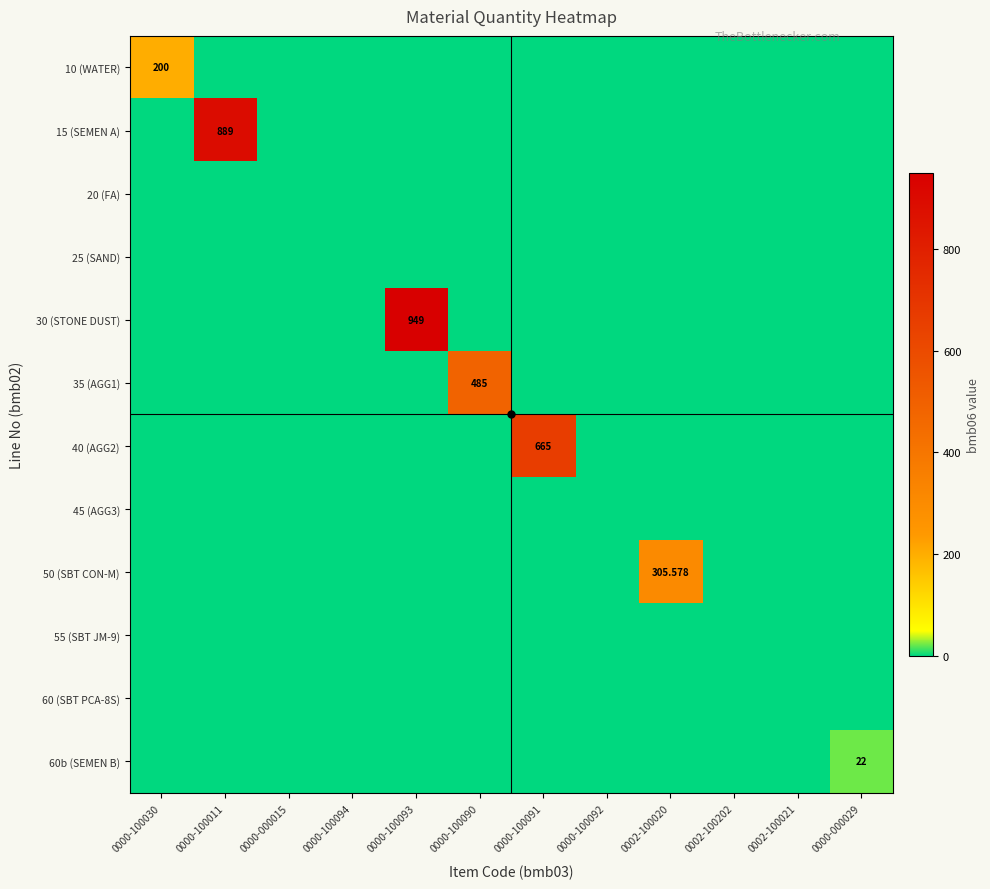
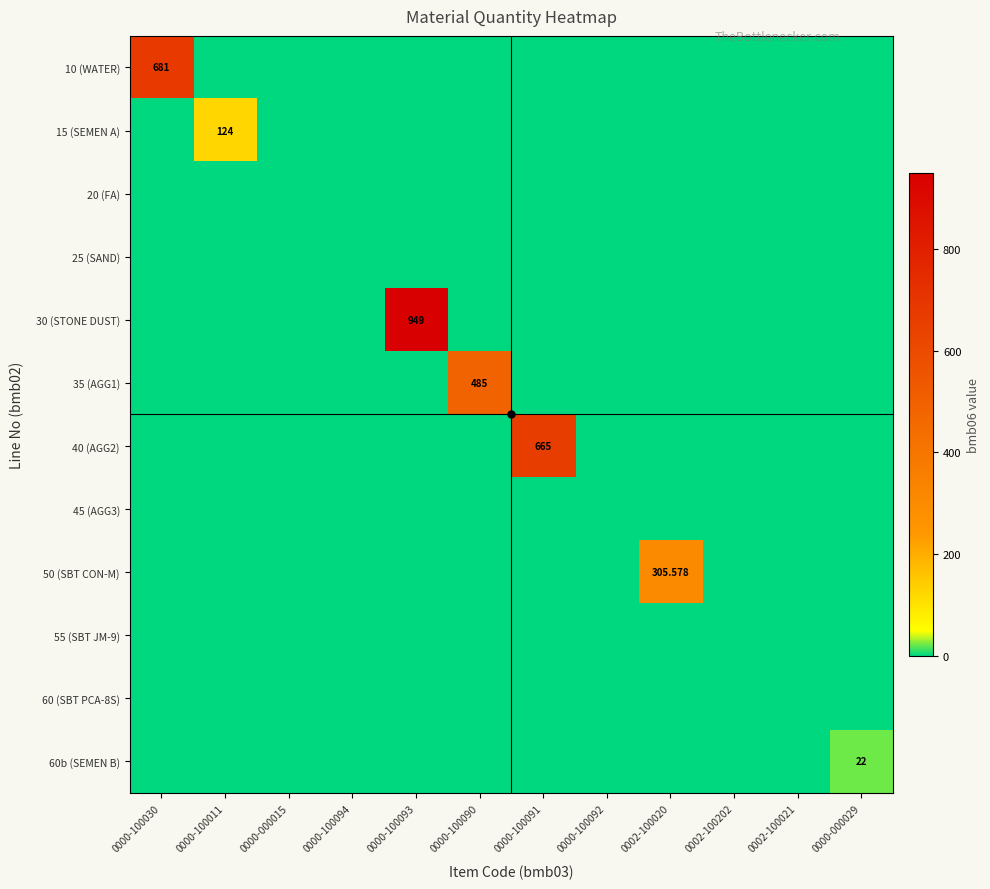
10 (WATER), 0000-100030: 200 -> 681
15 (SEMEN A), 0000-100011: 889 -> 124
